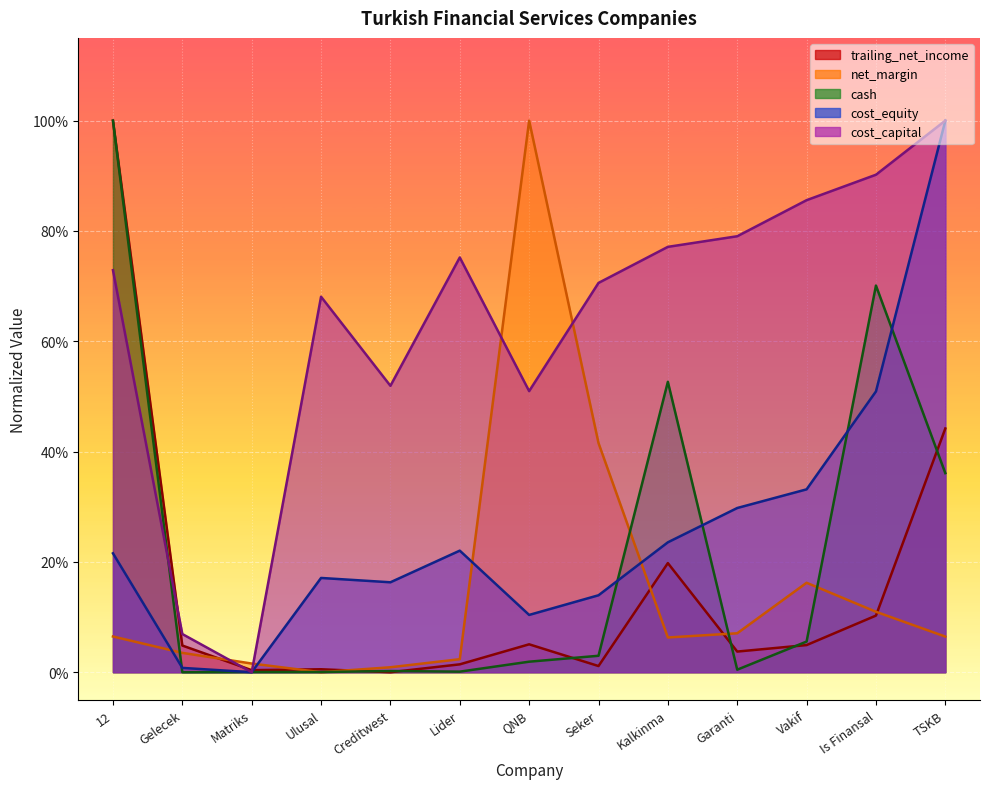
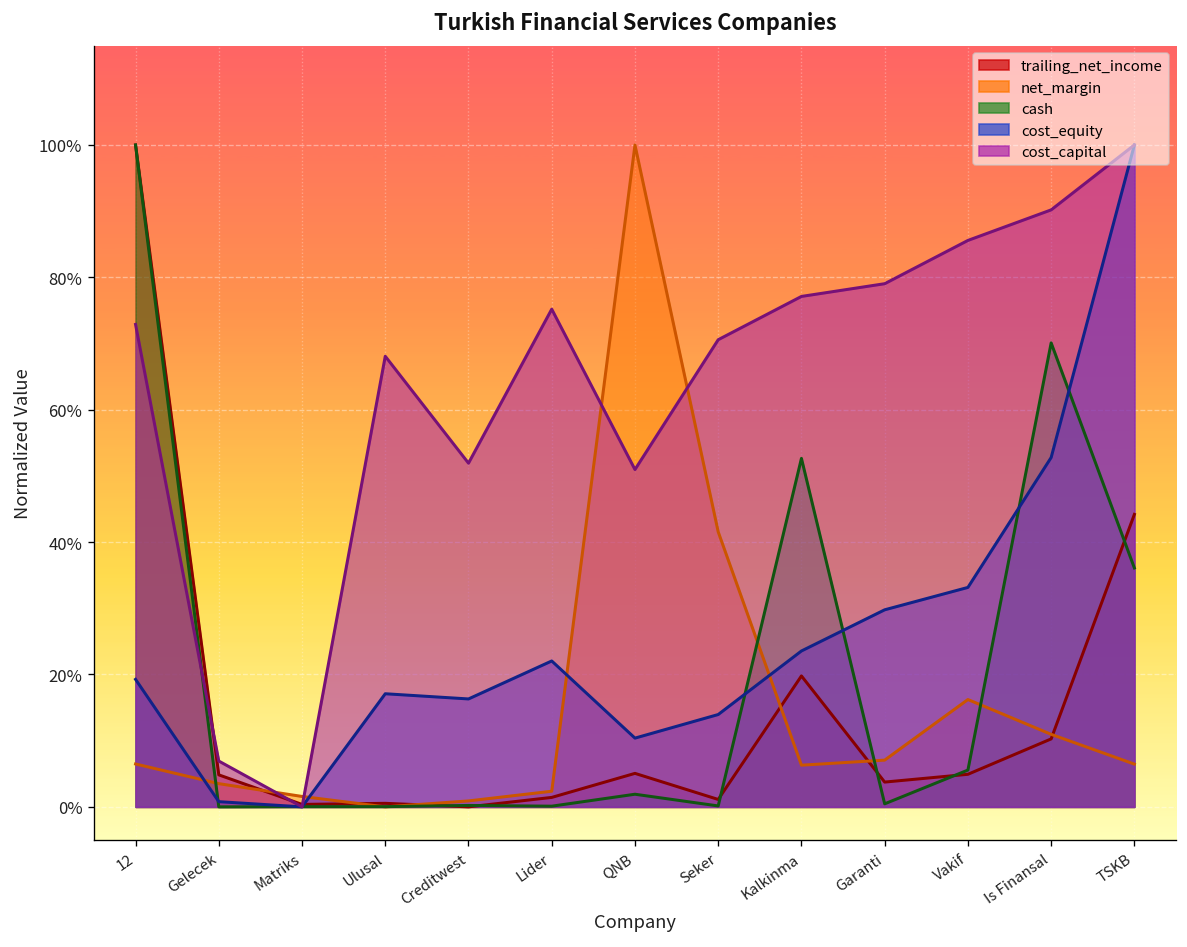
cost_equity, 12: 22% -> 19%
cash, Seker: 3% -> 0%
cost_equity, Is Finansal: 51% -> 53%
